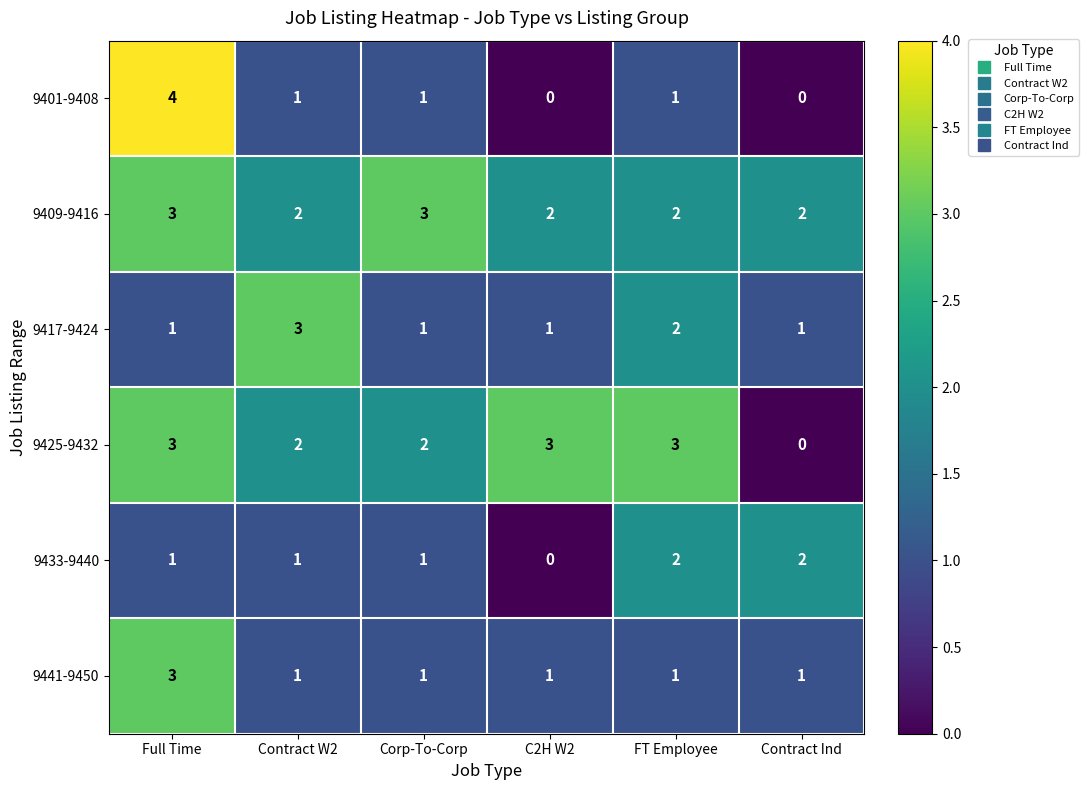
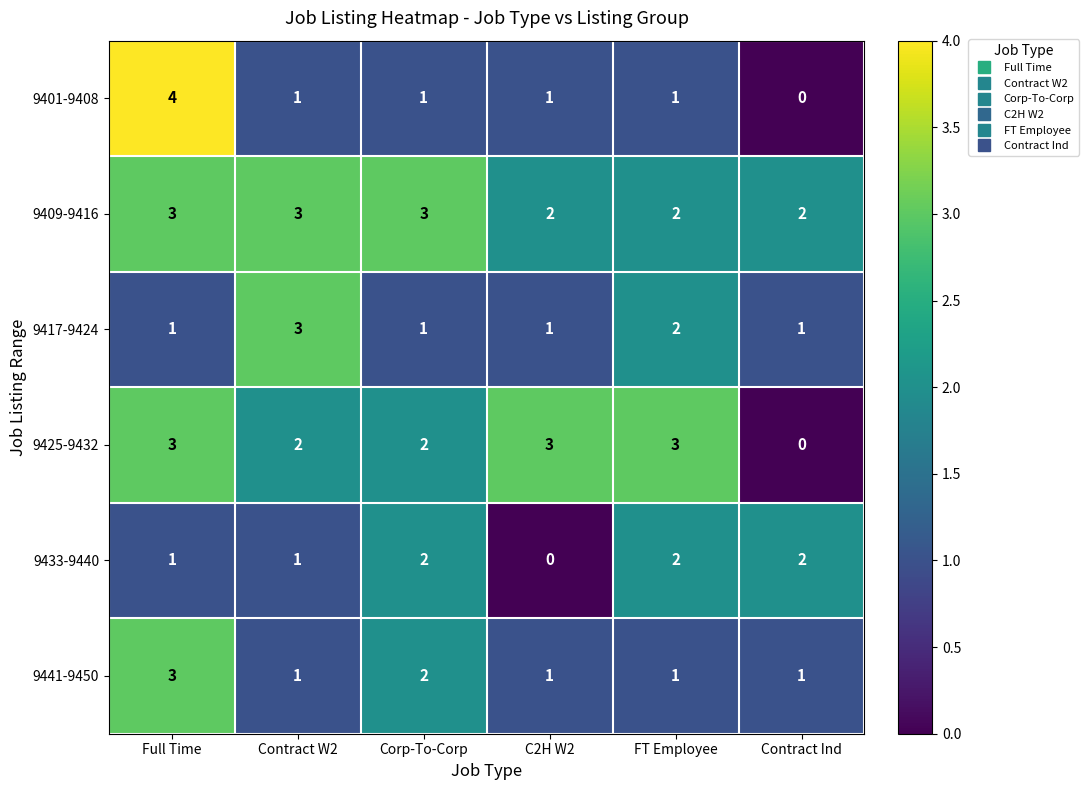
9401-9408, C2H W2: 0 -> 1
9409-9416, Contract W2: 2 -> 3
9433-9440, Corp-To-Corp: 1 -> 2
9441-9450, Corp-To-Corp: 1 -> 2
